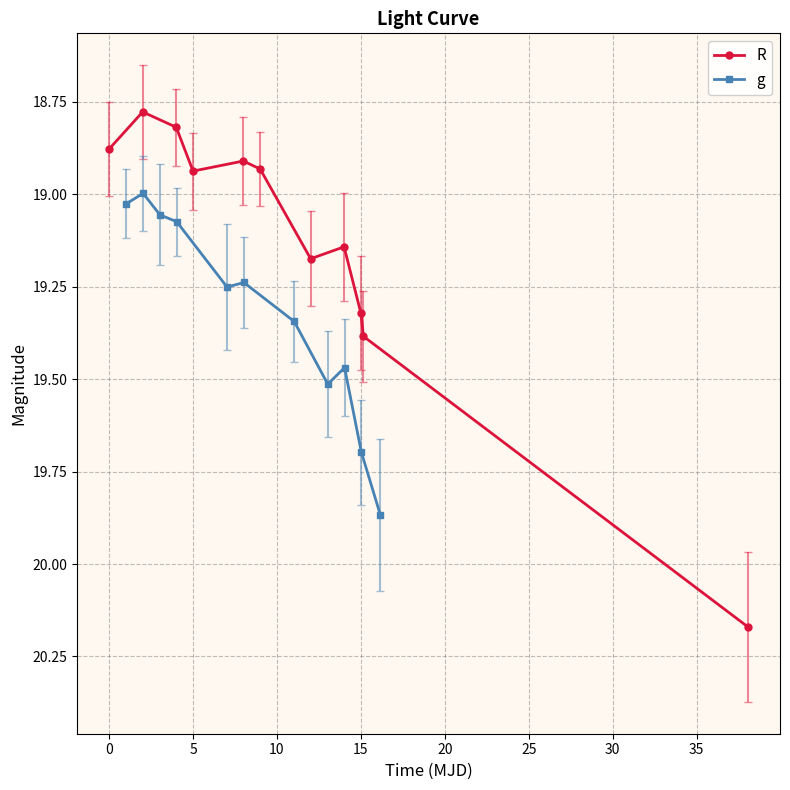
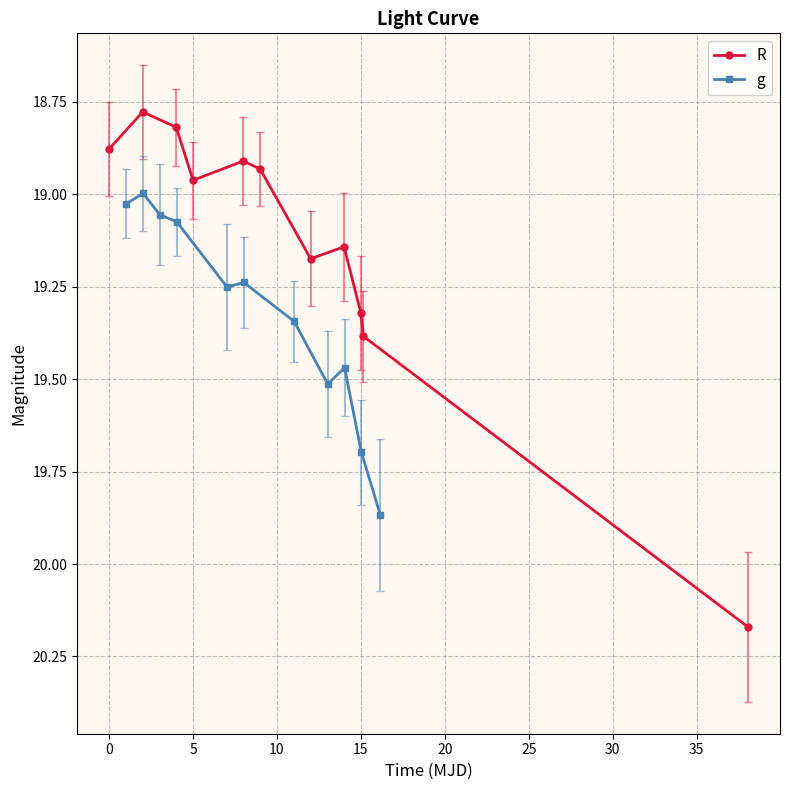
R, 5: 18.94 -> 18.96
